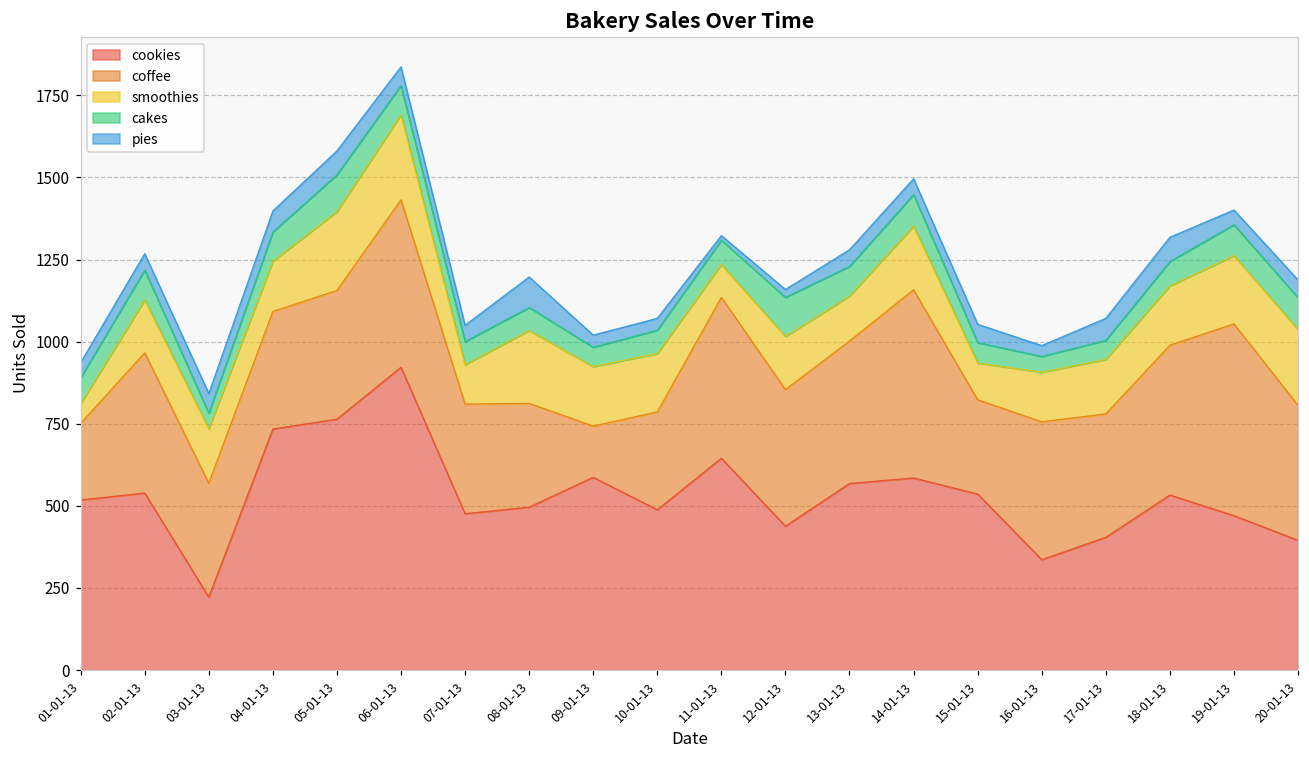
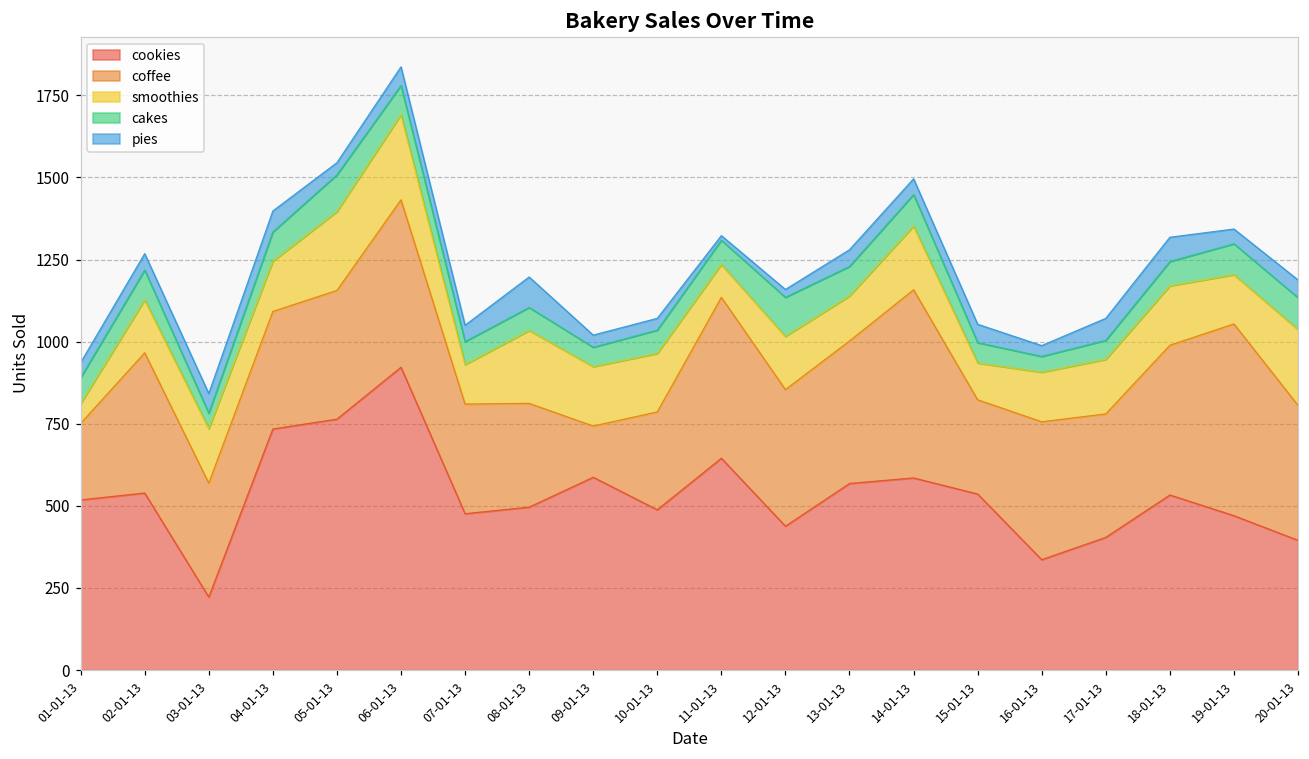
pies, 05-01-13: 70 -> 40
smoothies, 19-01-13: 210 -> 150
